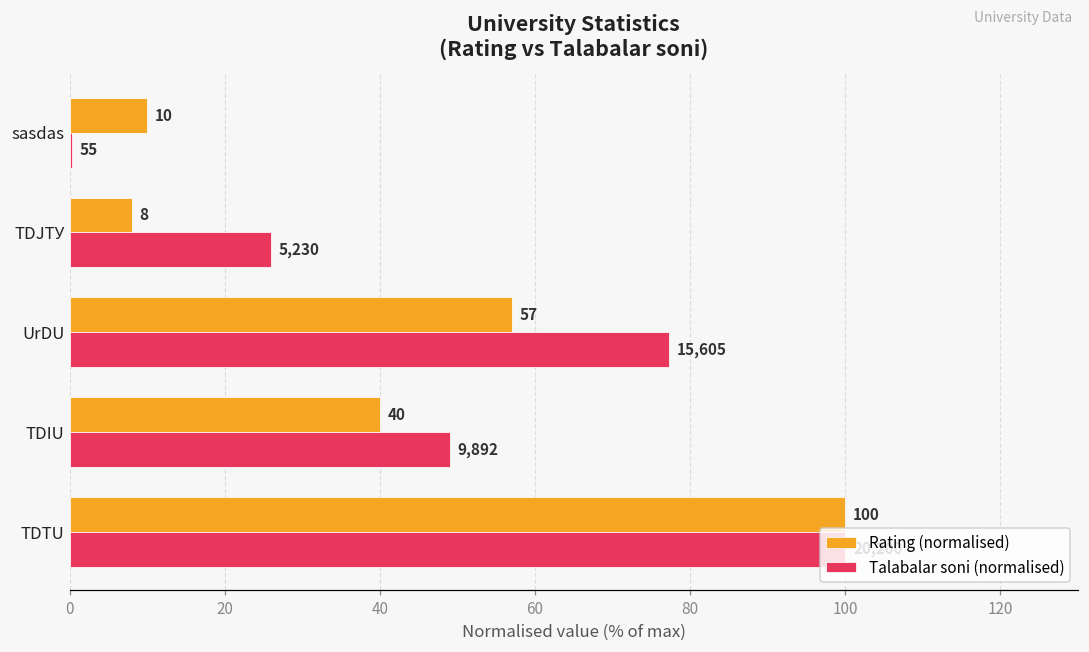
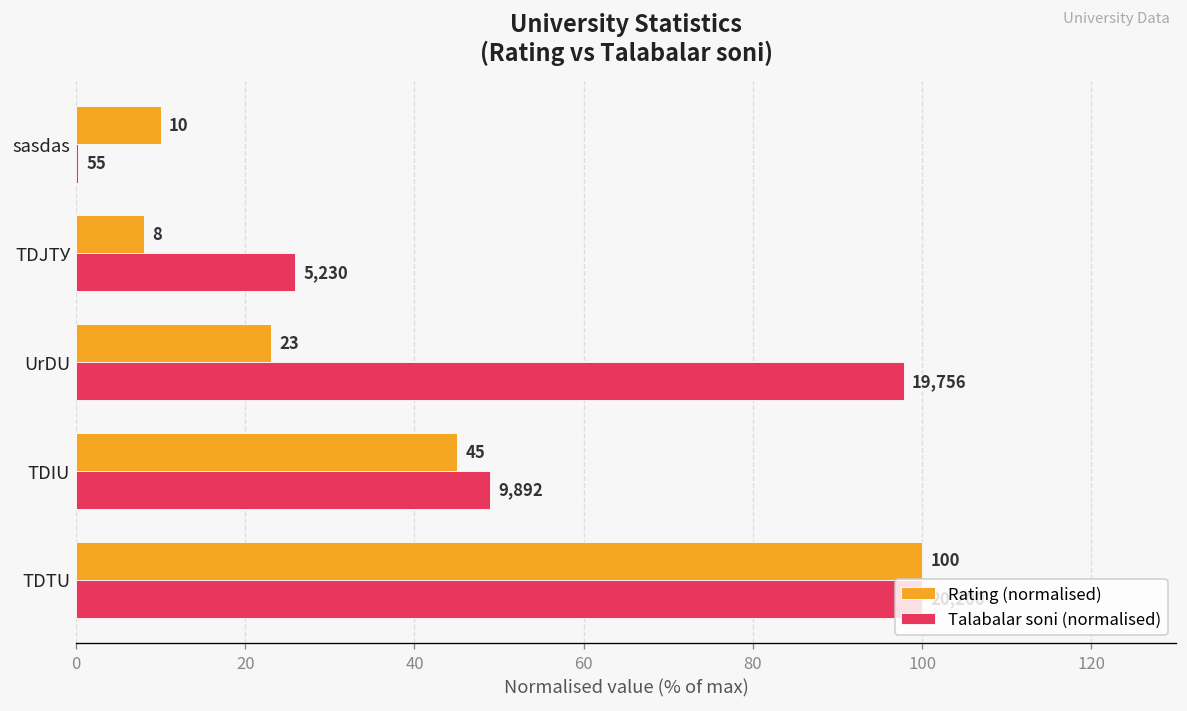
Rating (normalised), UrDU: 57 -> 23
Talabalar soni (normalised), UrDU: 15,605 -> 19,756
Rating (normalised), TDIU: 40 -> 45
